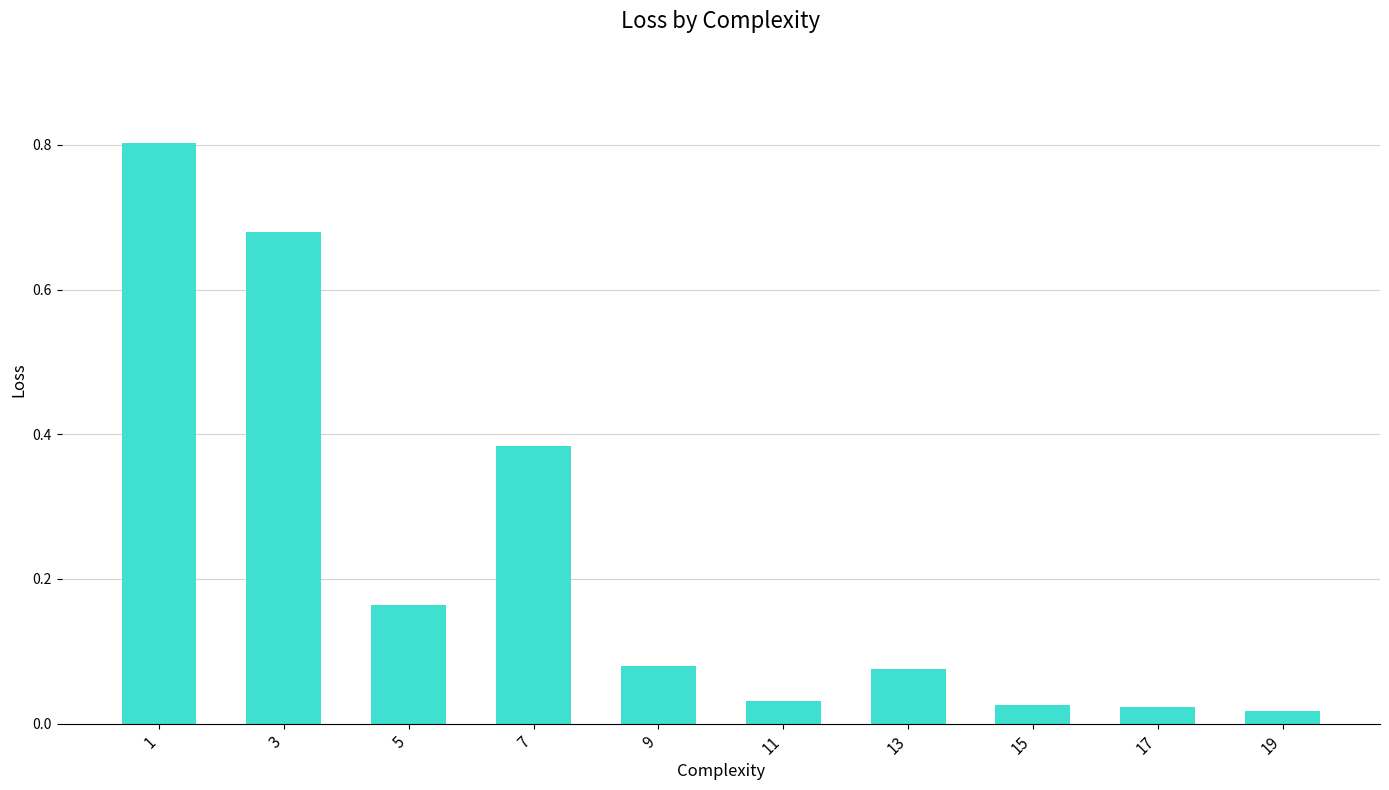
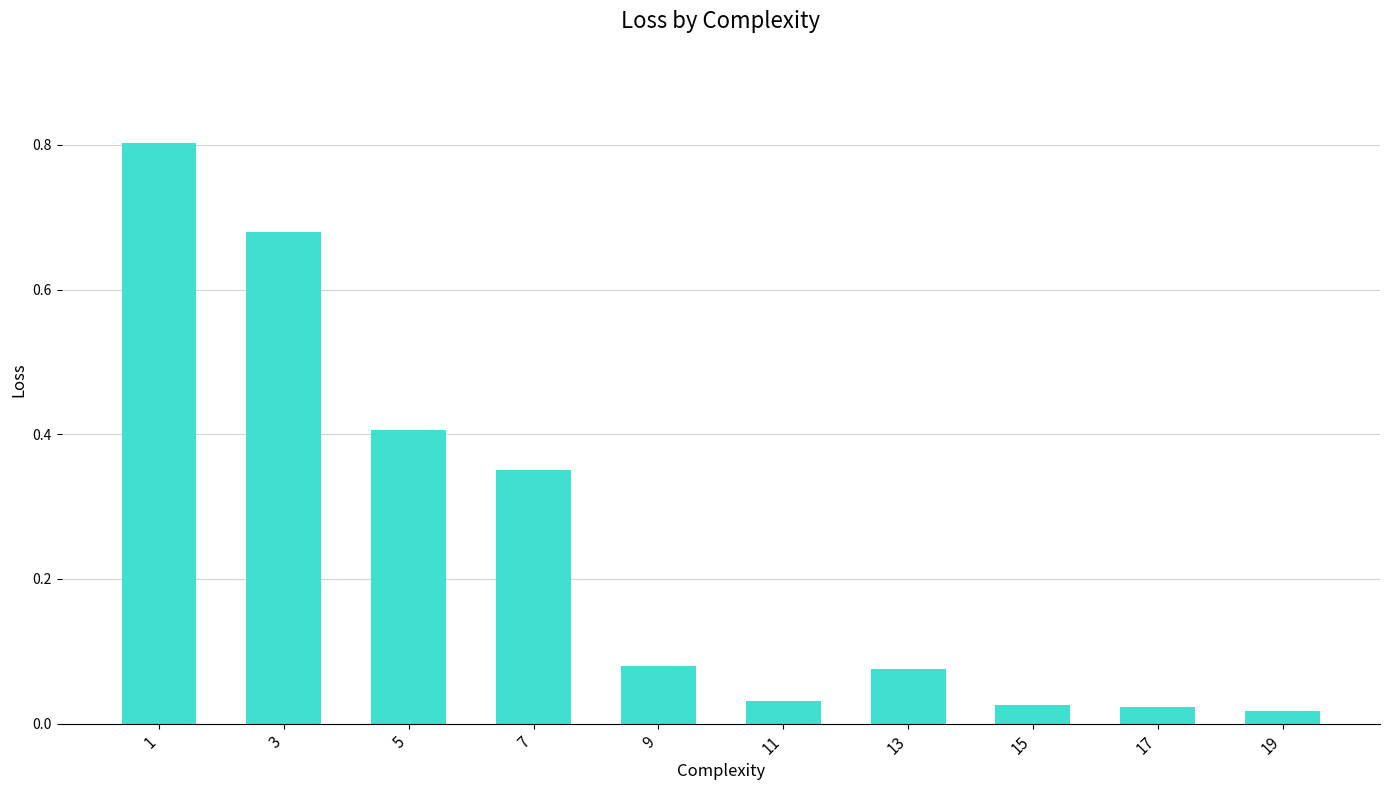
5: 0.16 -> 0.41
7: 0.38 -> 0.35
